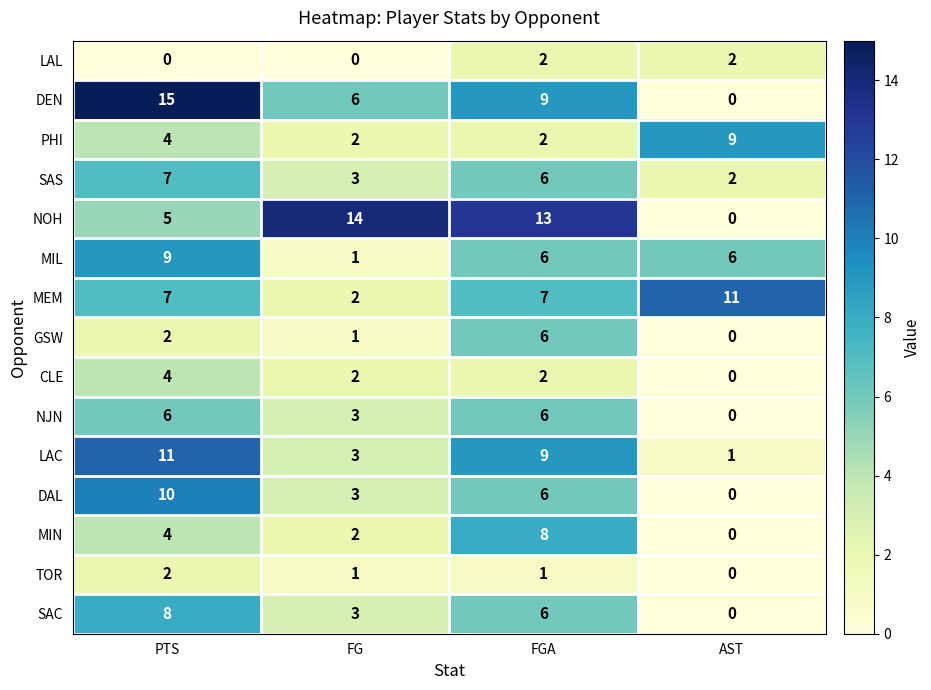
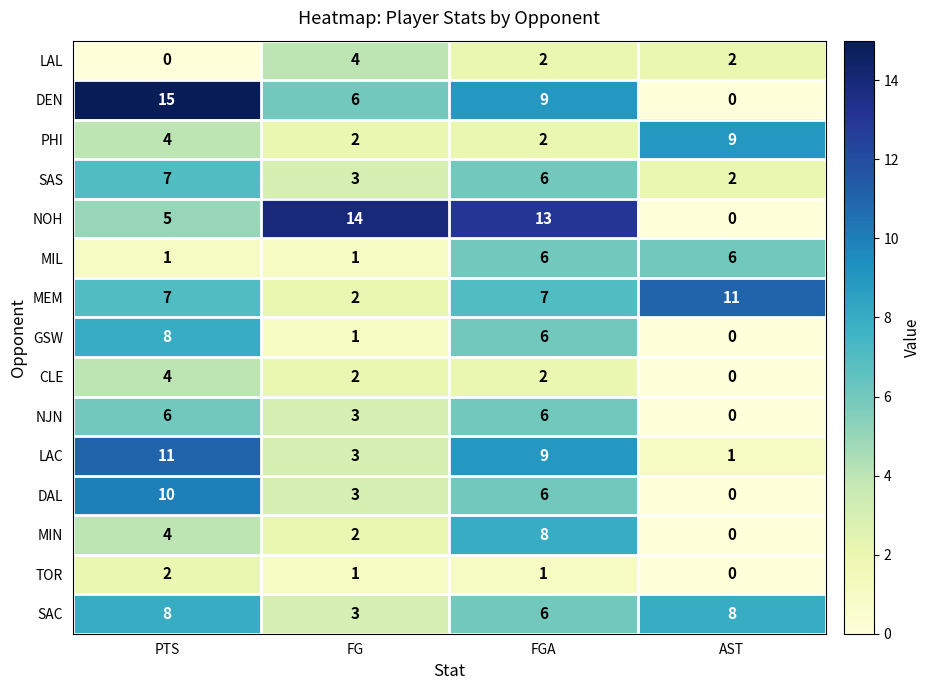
LAL, FG: 0 -> 4
MIL, PTS: 9 -> 1
GSW, PTS: 2 -> 8
SAC, AST: 0 -> 8
